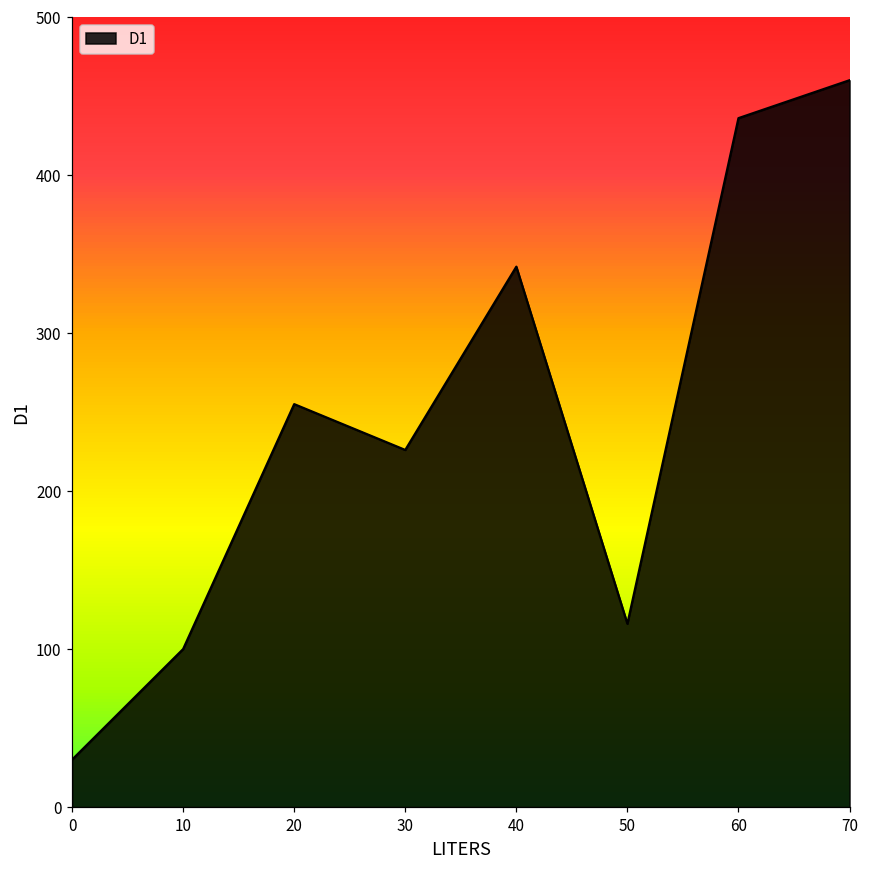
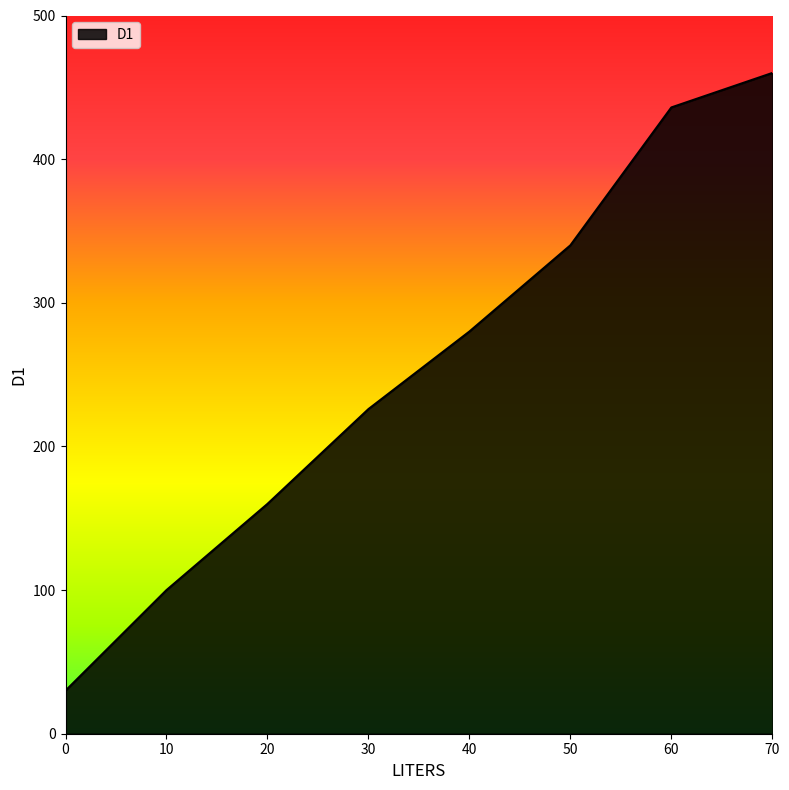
20: 255 -> 160
40: 342 -> 280
50: 116 -> 340
